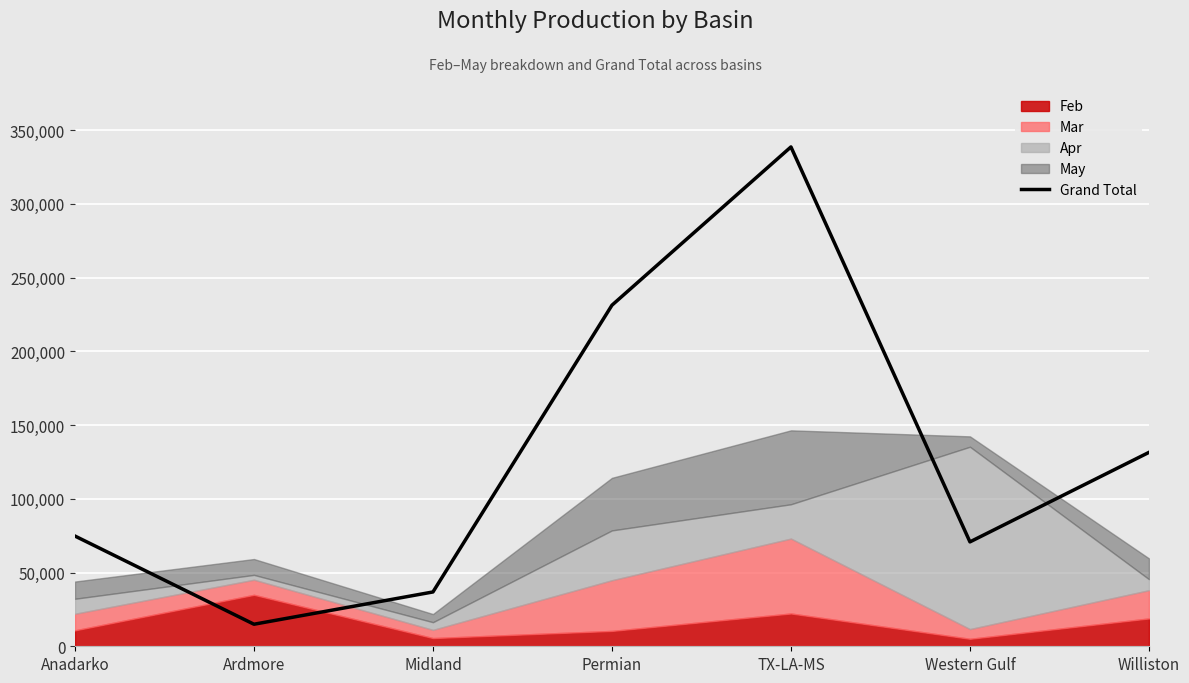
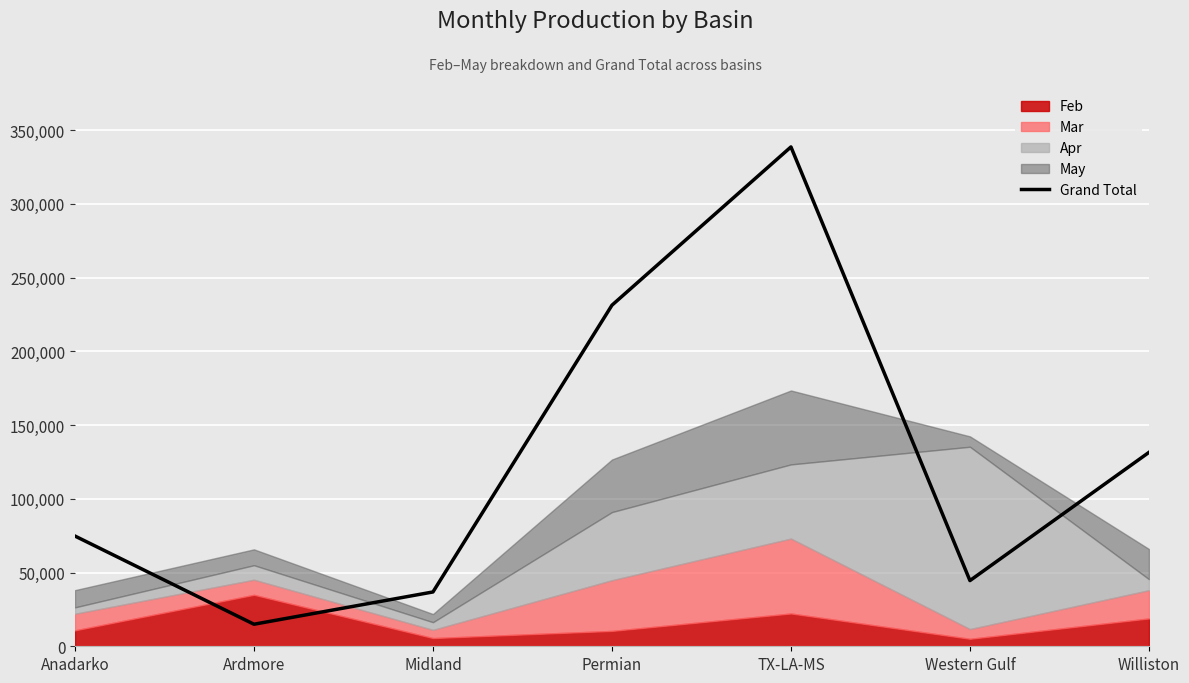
Apr, Anadarko: 10,000 -> 4,000
Apr, Ardmore: 3,000 -> 10,000
Apr, Permian: 34,000 -> 46,000
Apr, TX-LA-MS: 23,000 -> 50,000
Grand Total, Western Gulf: 71,000 -> 45,000
May, Williston: 14,000 -> 20,000
